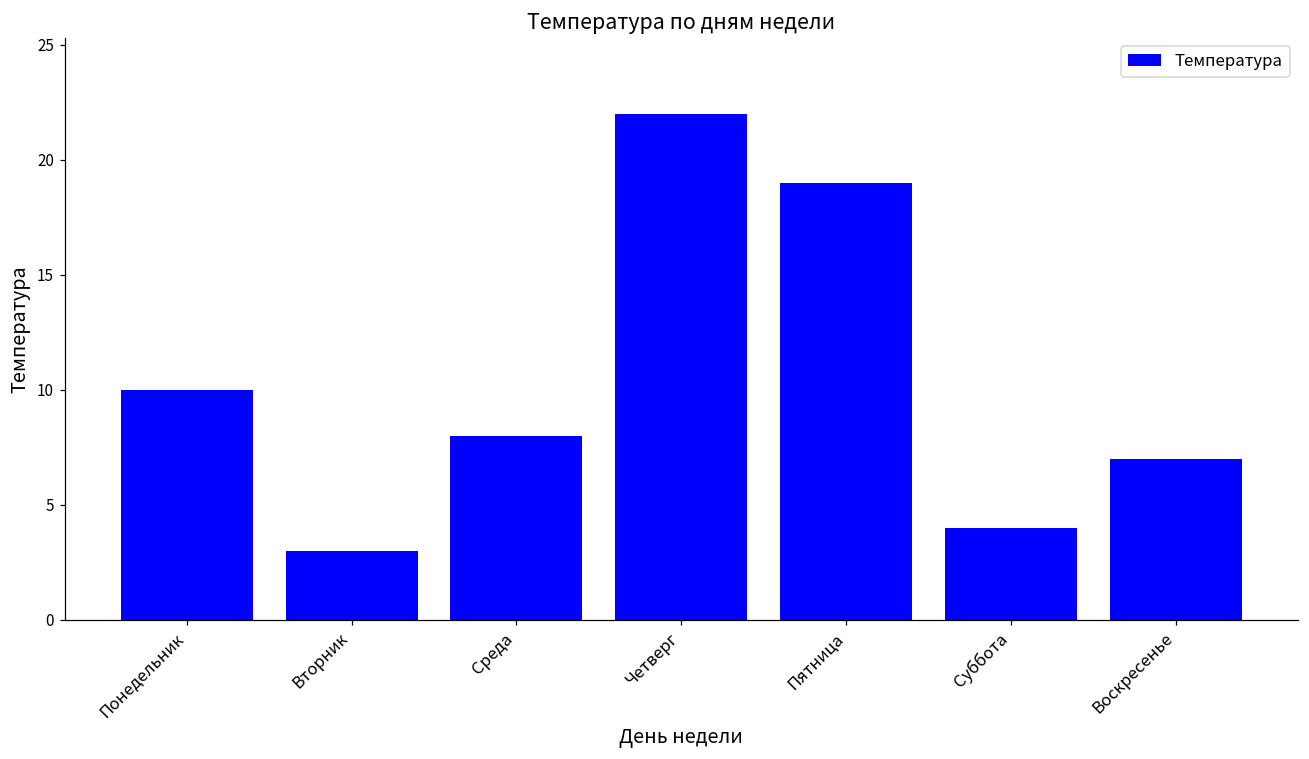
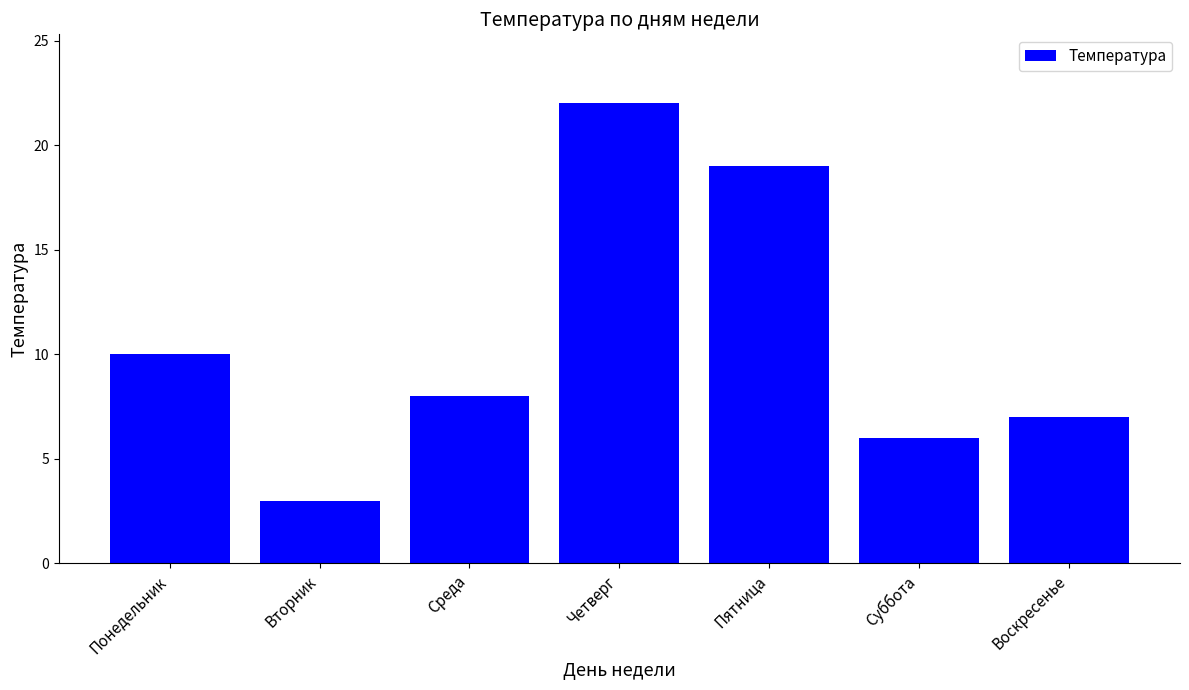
Суббота: 4 -> 6
